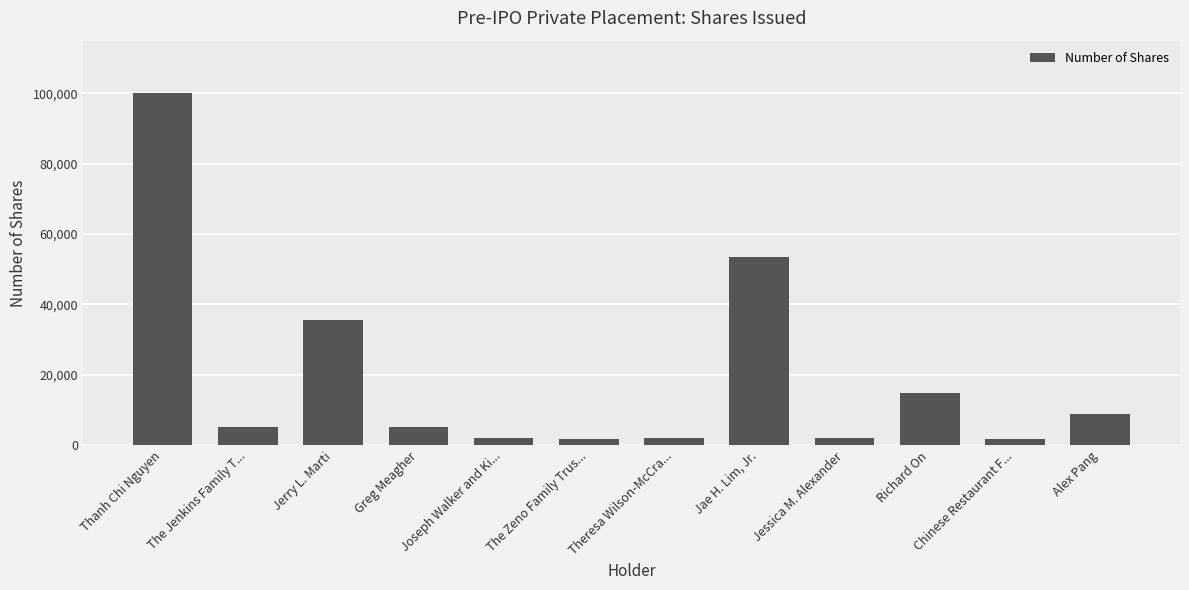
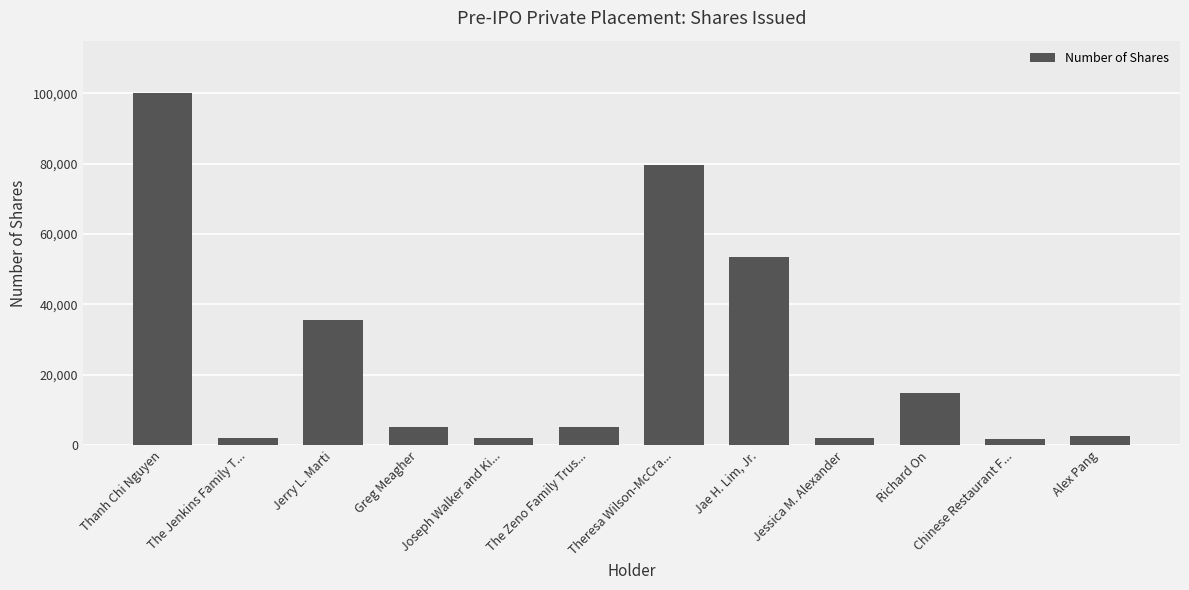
The Jenkins Family T...: 5,000 -> 2,000
The Zeno Family Trus...: 2,000 -> 5,000
Theresa Wilson-McCra...: 2,000 -> 80,000
Alex Pang: 9,000 -> 3,000
